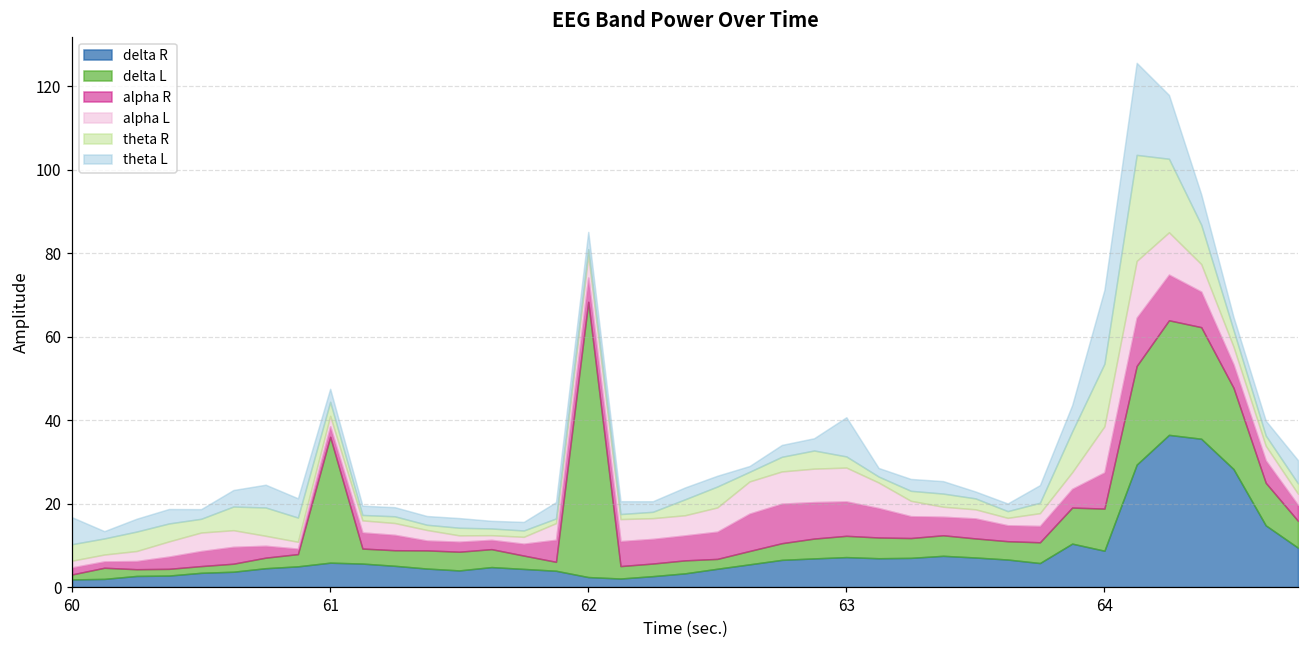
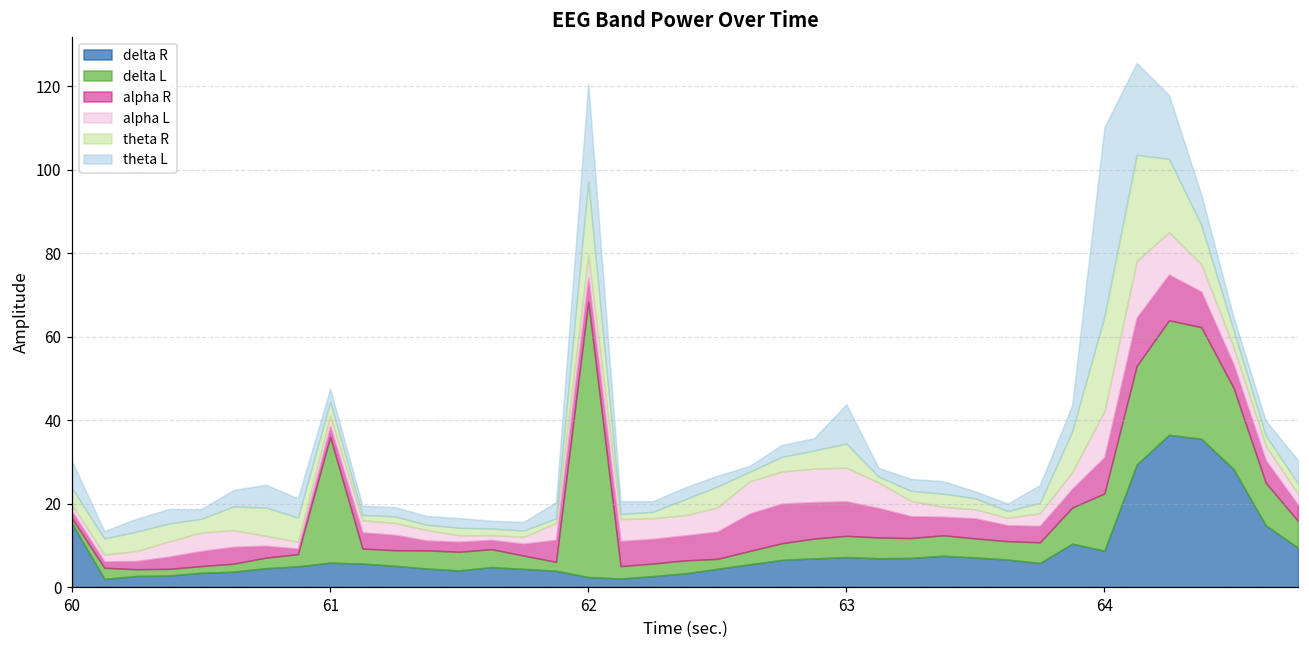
delta R, 60: 2 -> 15
theta R, 62: 1 -> 18
theta L, 62: 4 -> 23
theta R, 63: 3 -> 6
delta L, 64: 10 -> 14
theta R, 64: 15 -> 23
theta L, 64: 18 -> 45
